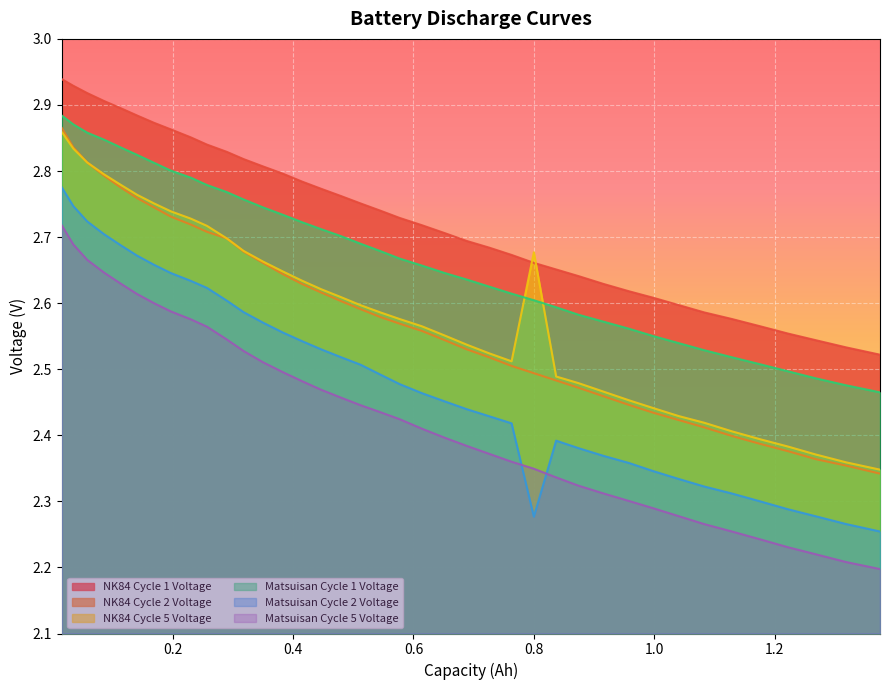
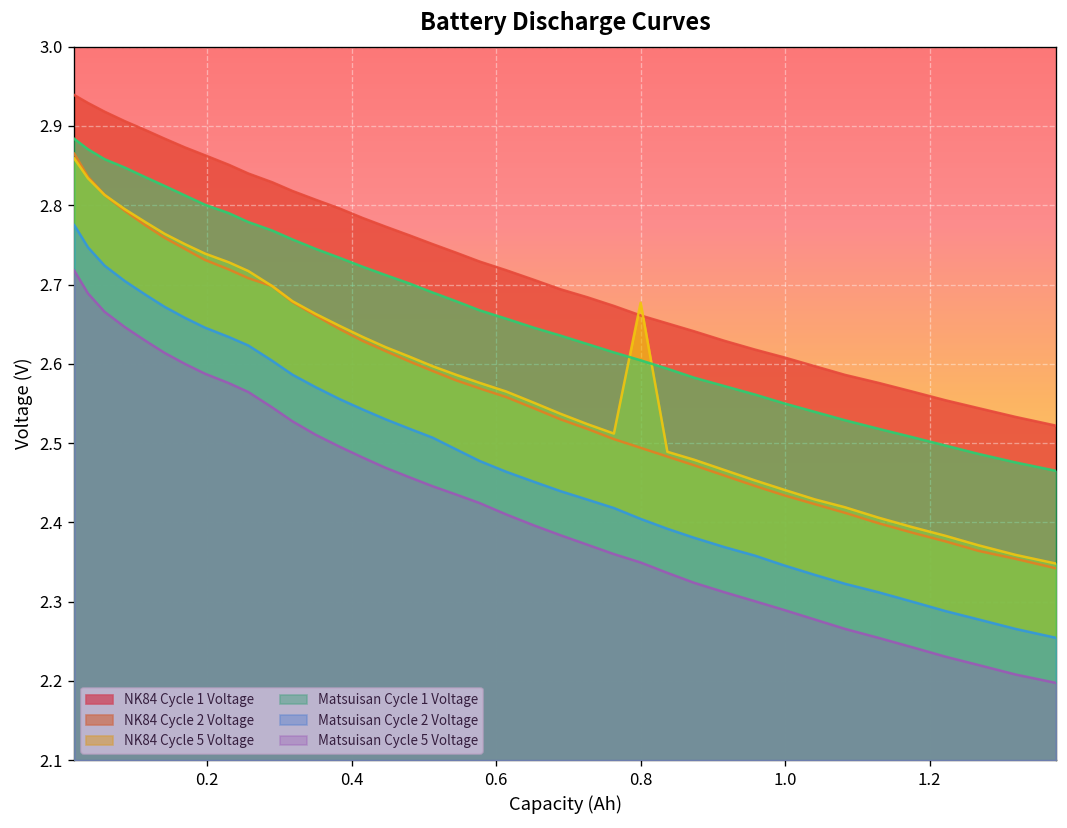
Matsuisan Cycle 2 Voltage, 0.8: 2.28 -> 2.40
